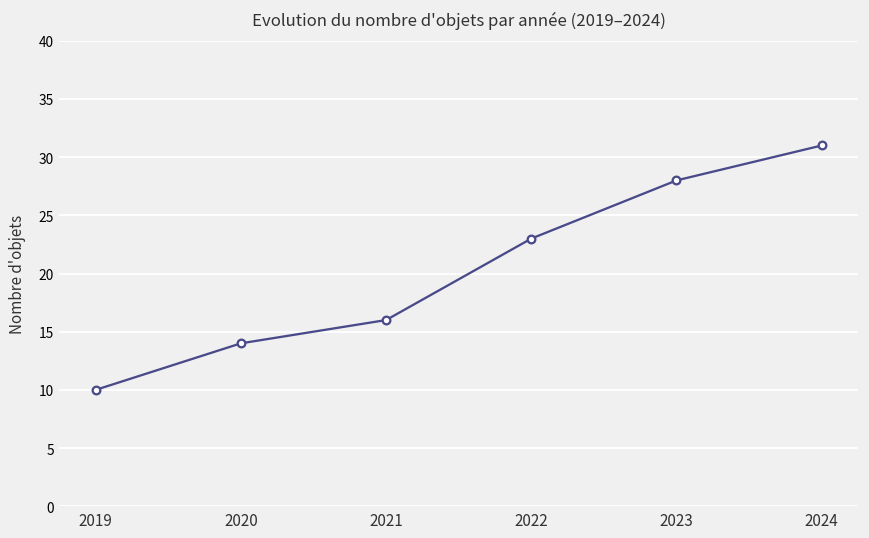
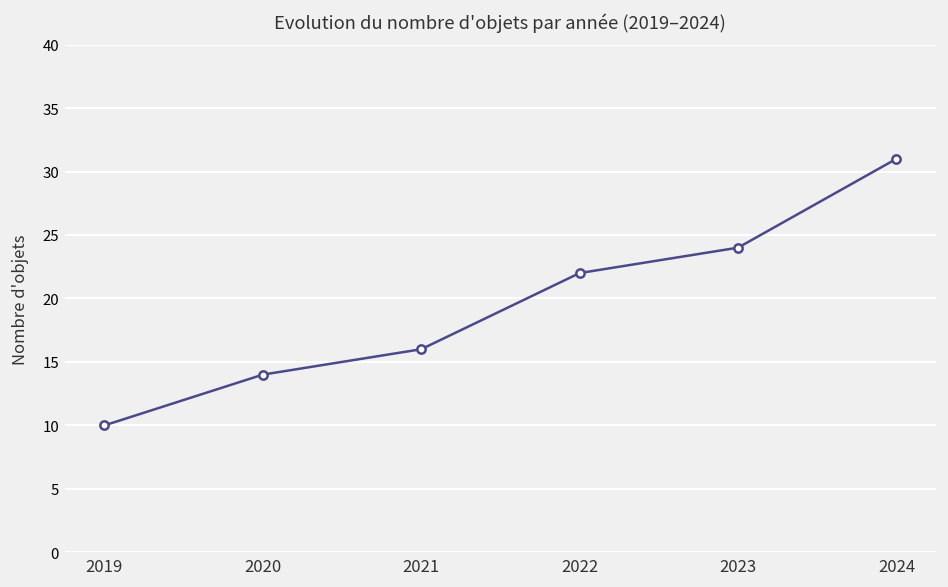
2022: 23 -> 22
2023: 28 -> 24
